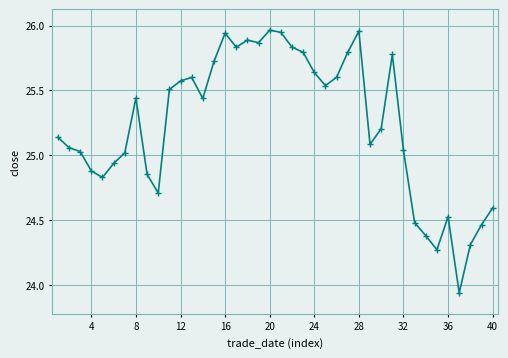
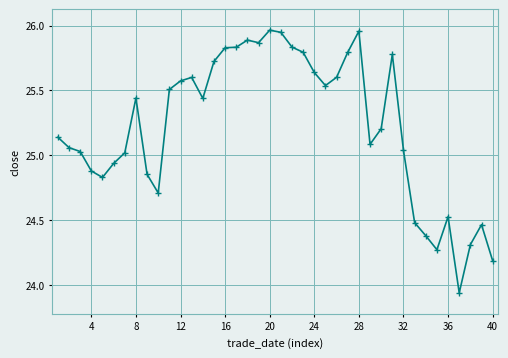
16: 25.94 -> 25.83
40: 24.59 -> 24.19
